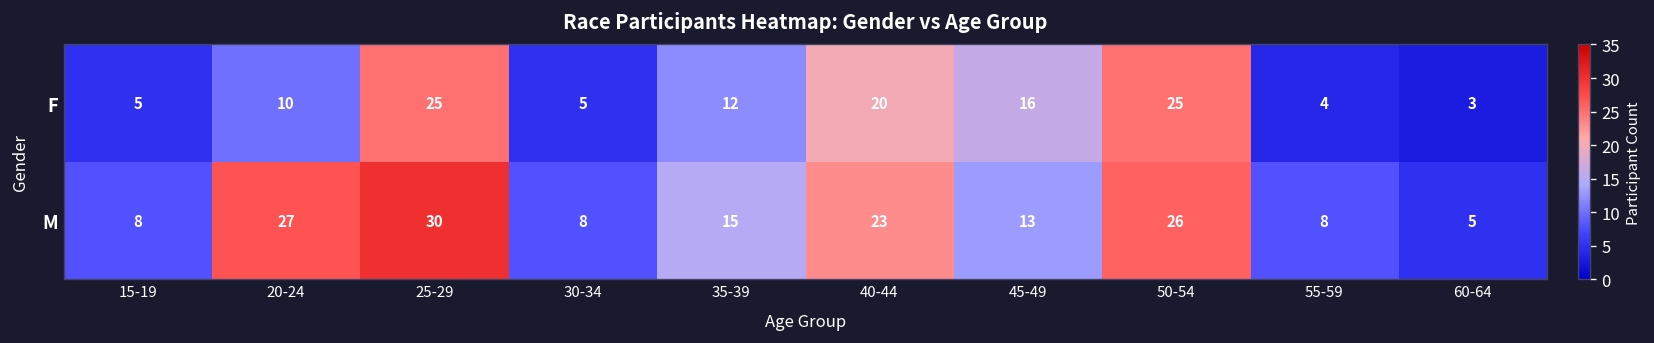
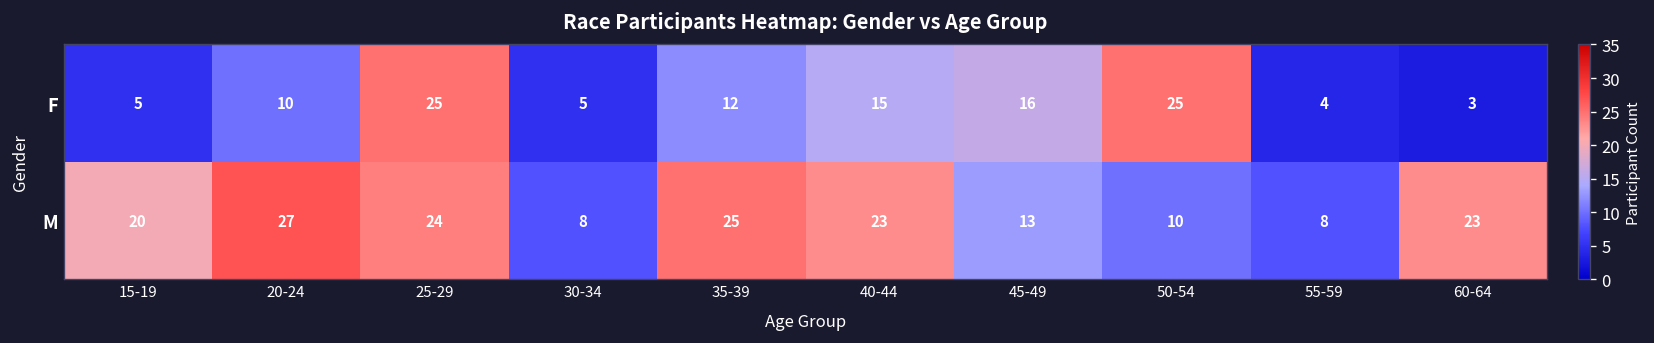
F, 40-44: 20 -> 15
M, 15-19: 8 -> 20
M, 25-29: 30 -> 24
M, 35-39: 15 -> 25
M, 50-54: 26 -> 10
M, 60-64: 5 -> 23
